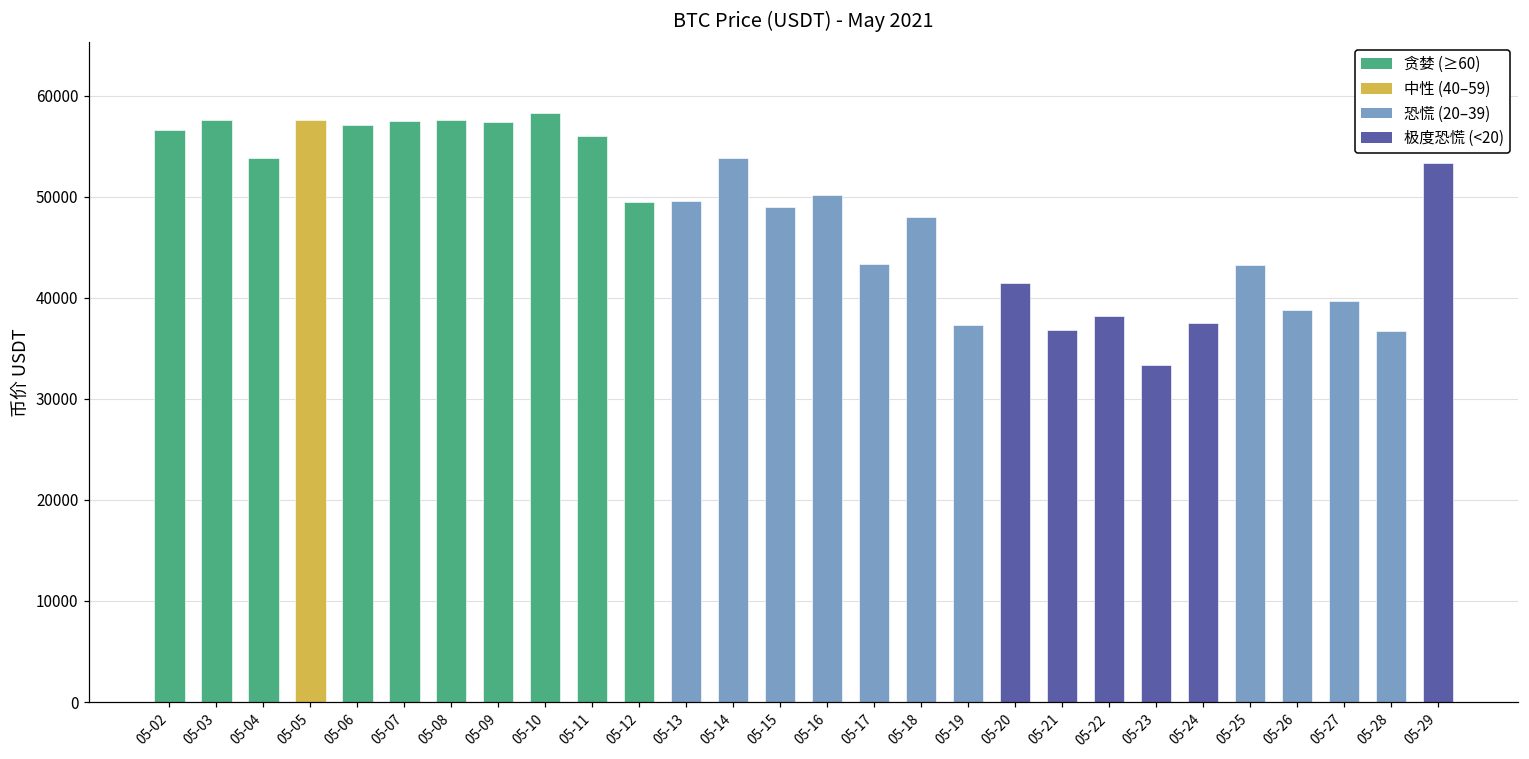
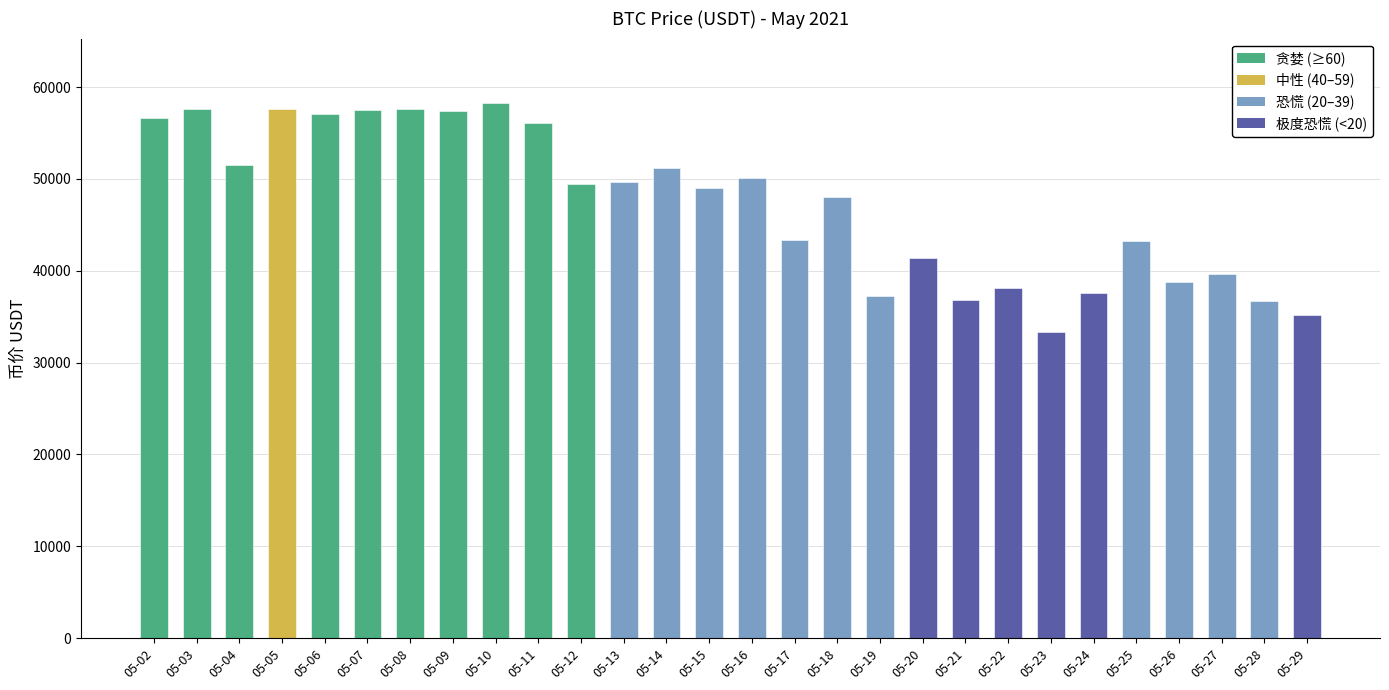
05-04: 54000 -> 52000
05-14: 54000 -> 51000
05-29: 53000 -> 35000
